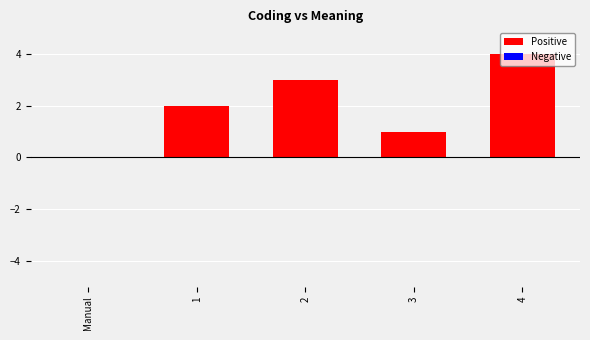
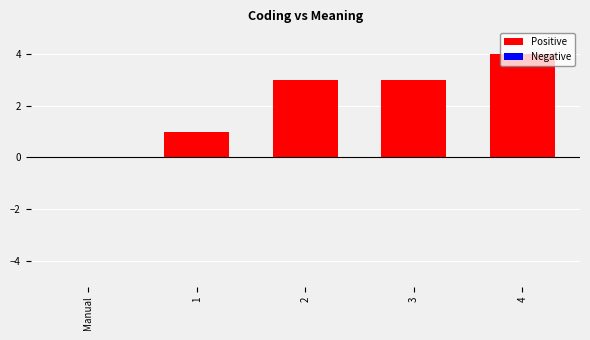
1: 2 -> 1
3: 1 -> 3
